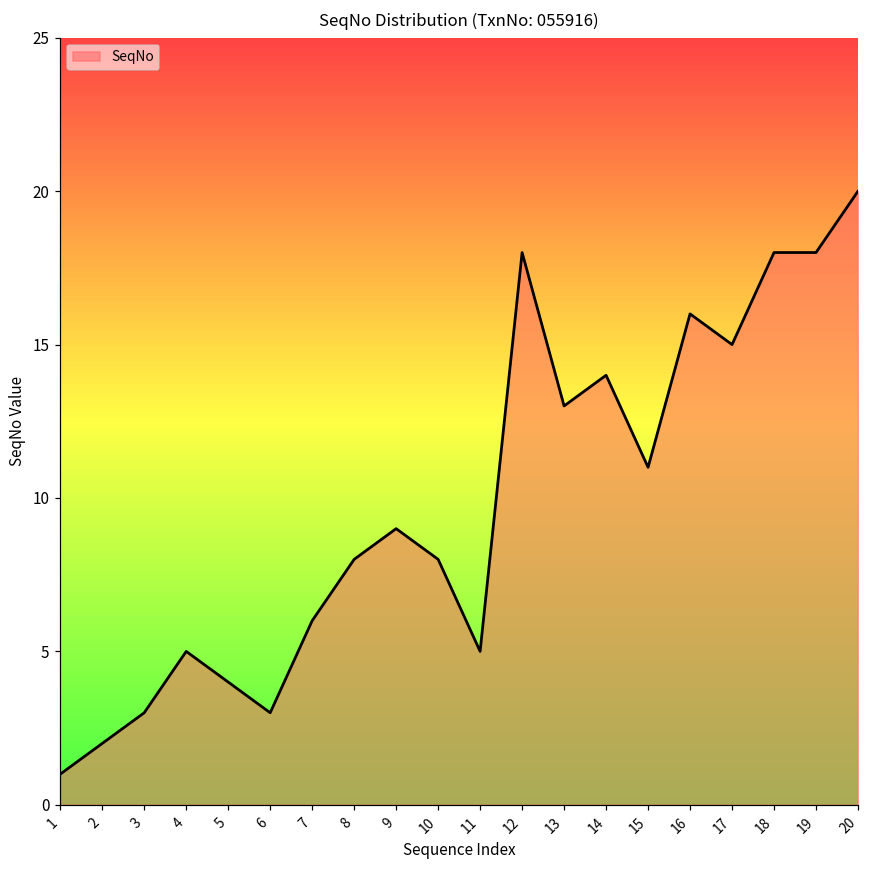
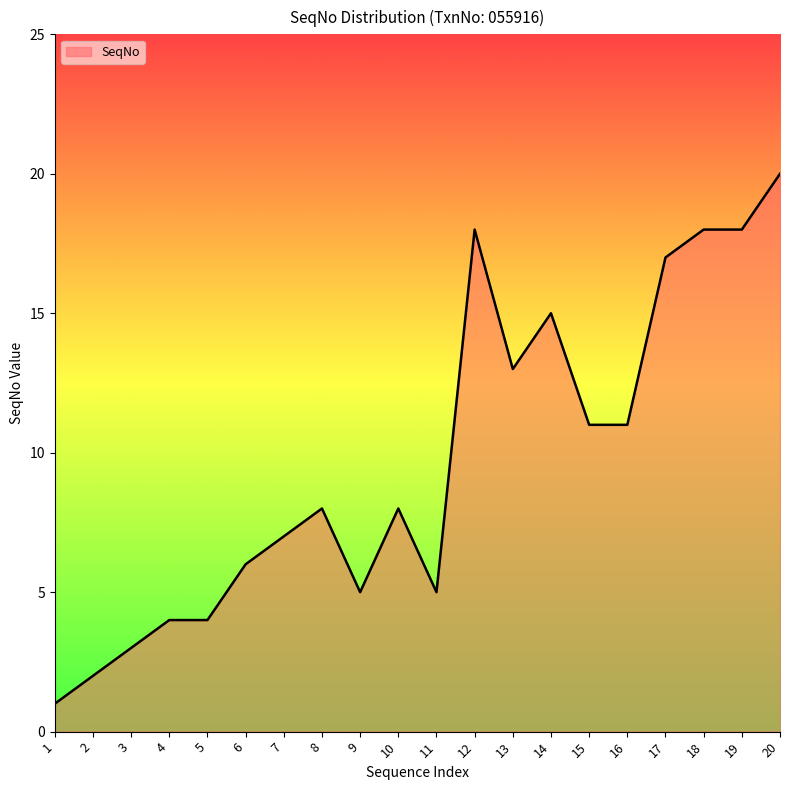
4: 5 -> 4
6: 3 -> 6
7: 6 -> 7
9: 9 -> 5
14: 14 -> 15
16: 16 -> 11
17: 15 -> 17
